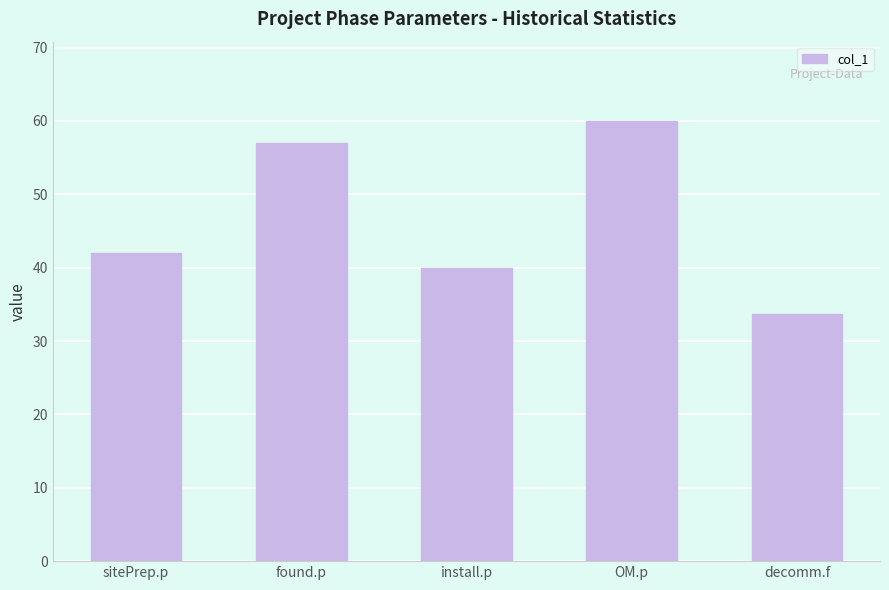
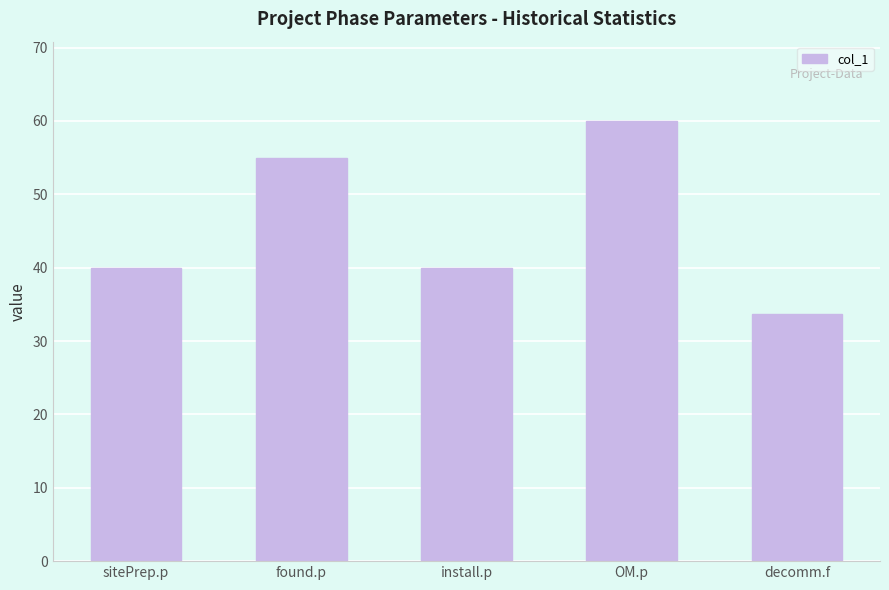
sitePrep.p: 42 -> 40
found.p: 57 -> 55
